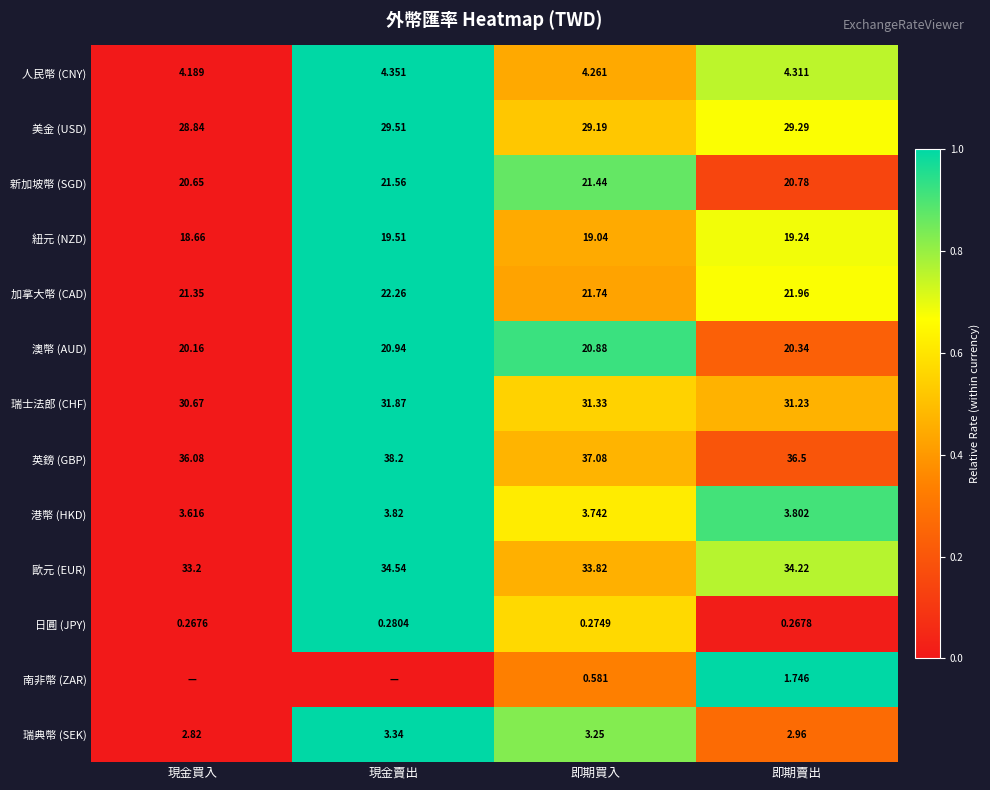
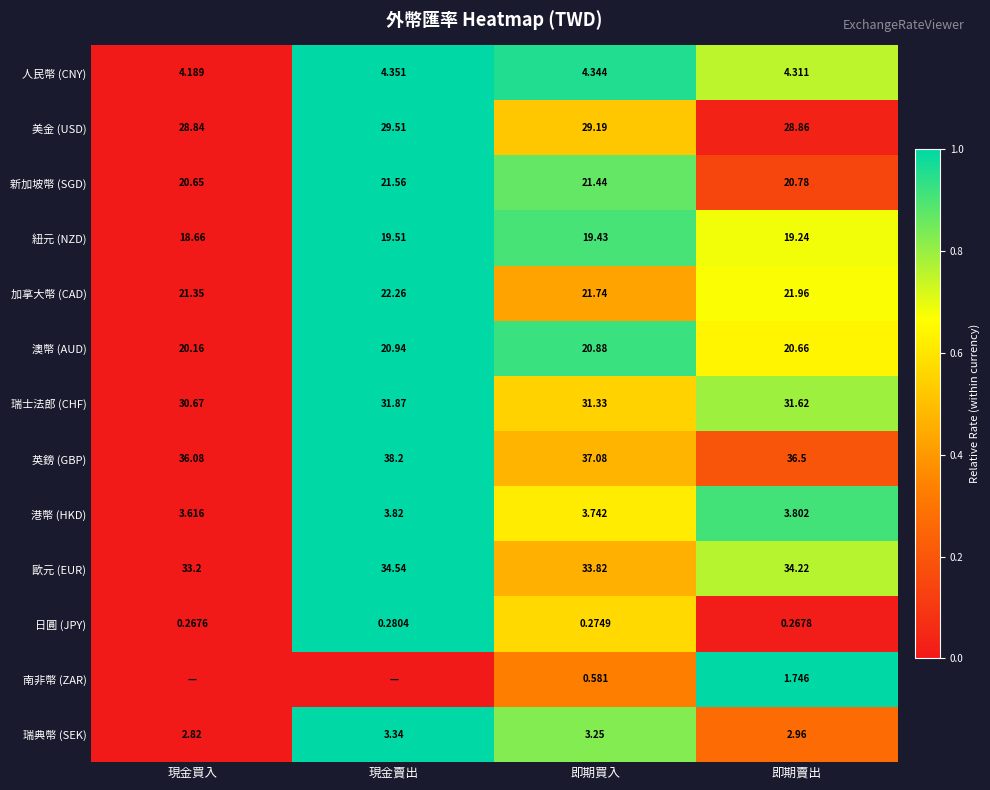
人民幣 (CNY), 即期買入: 4.261 -> 4.344
美金 (USD), 即期賣出: 29.29 -> 28.86
紐元 (NZD), 即期買入: 19.04 -> 19.43
澳幣 (AUD), 即期賣出: 20.34 -> 20.66
瑞士法郎 (CHF), 即期賣出: 31.23 -> 31.62
